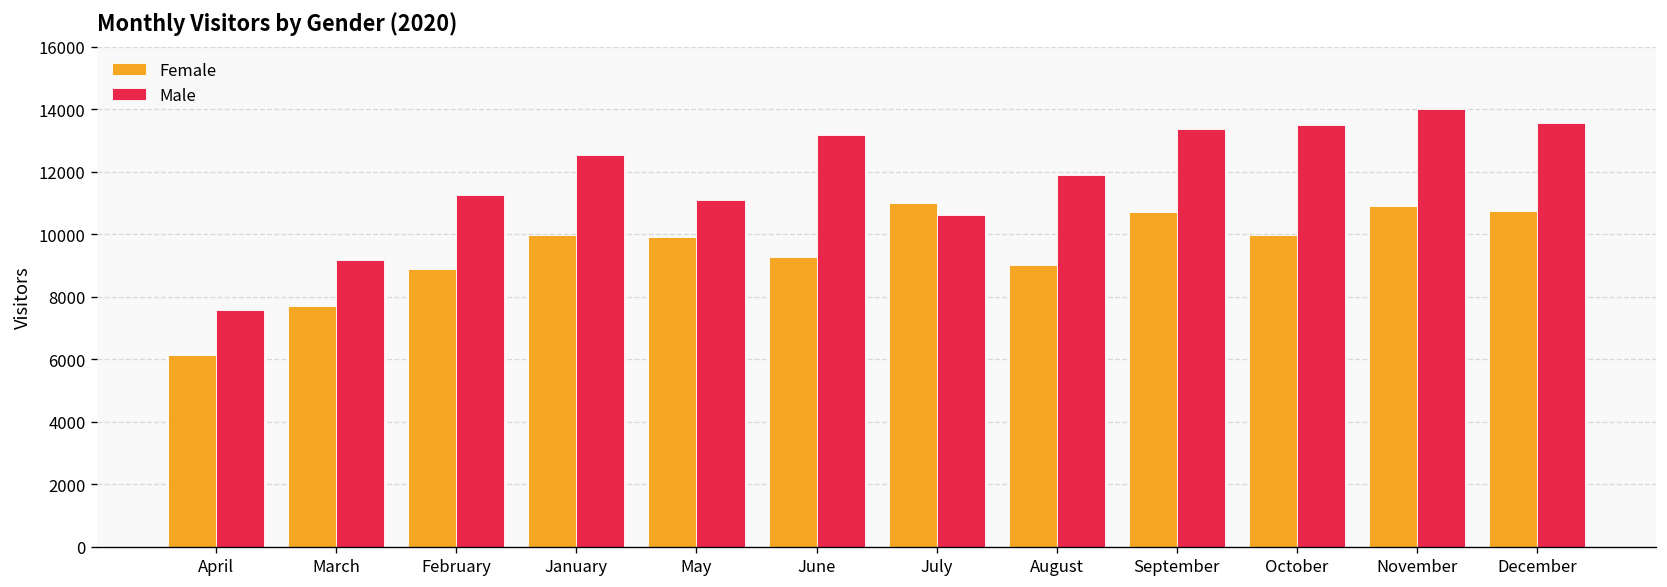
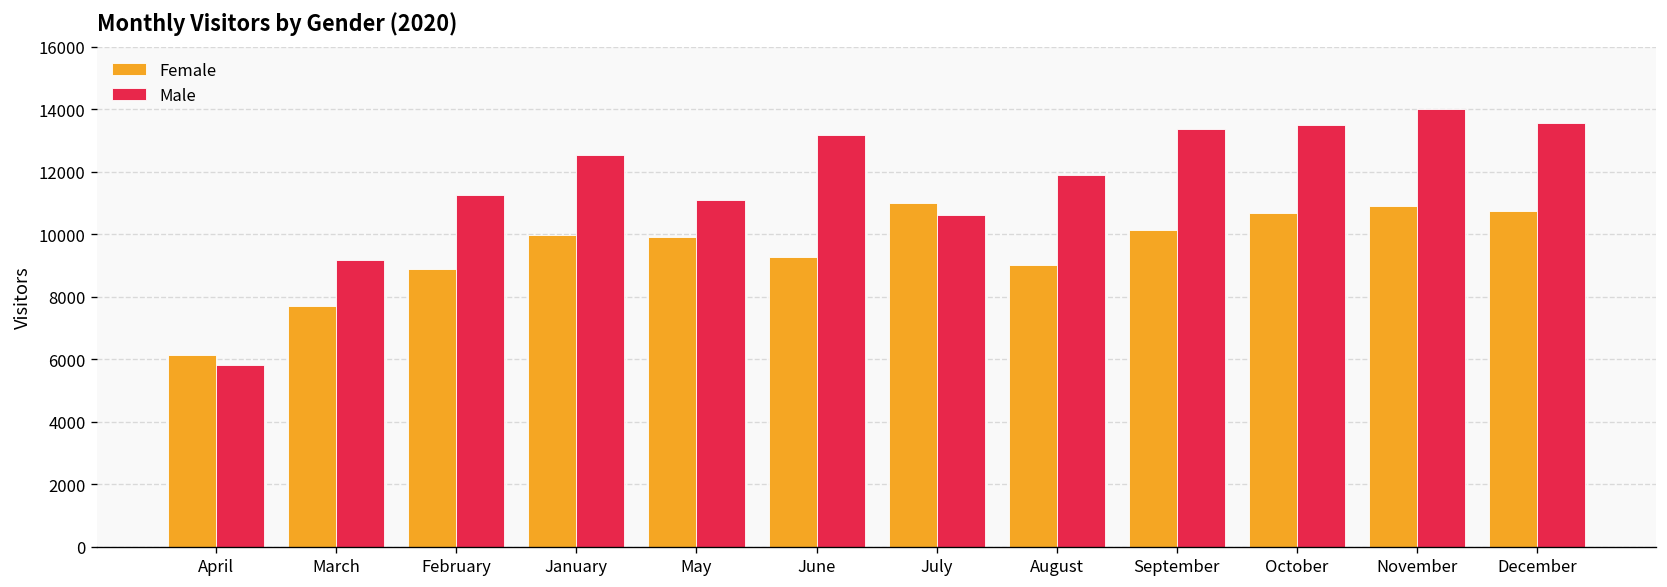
Male, April: 7600 -> 5800
Female, September: 10700 -> 10100
Female, October: 10000 -> 10700
